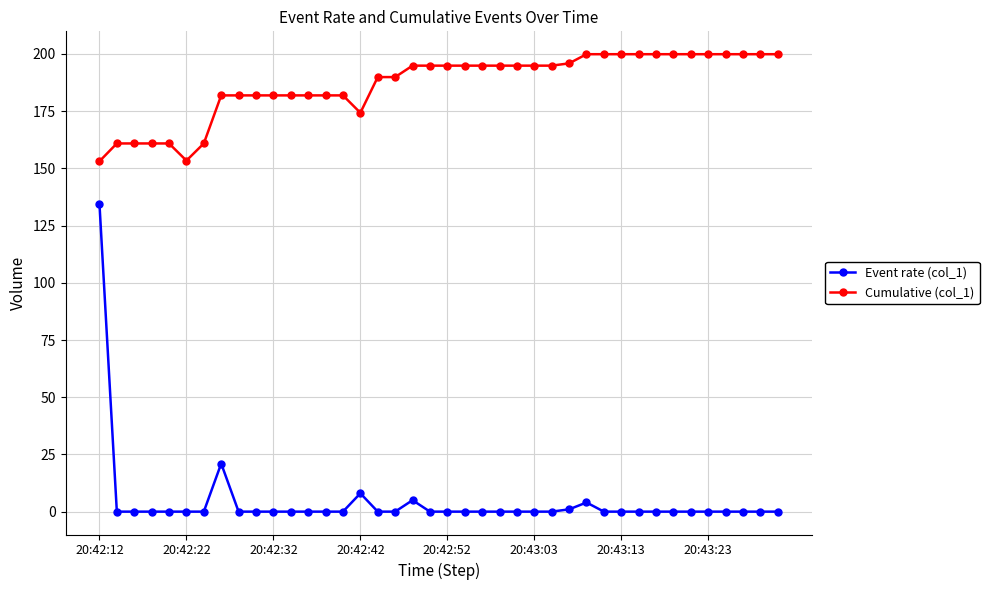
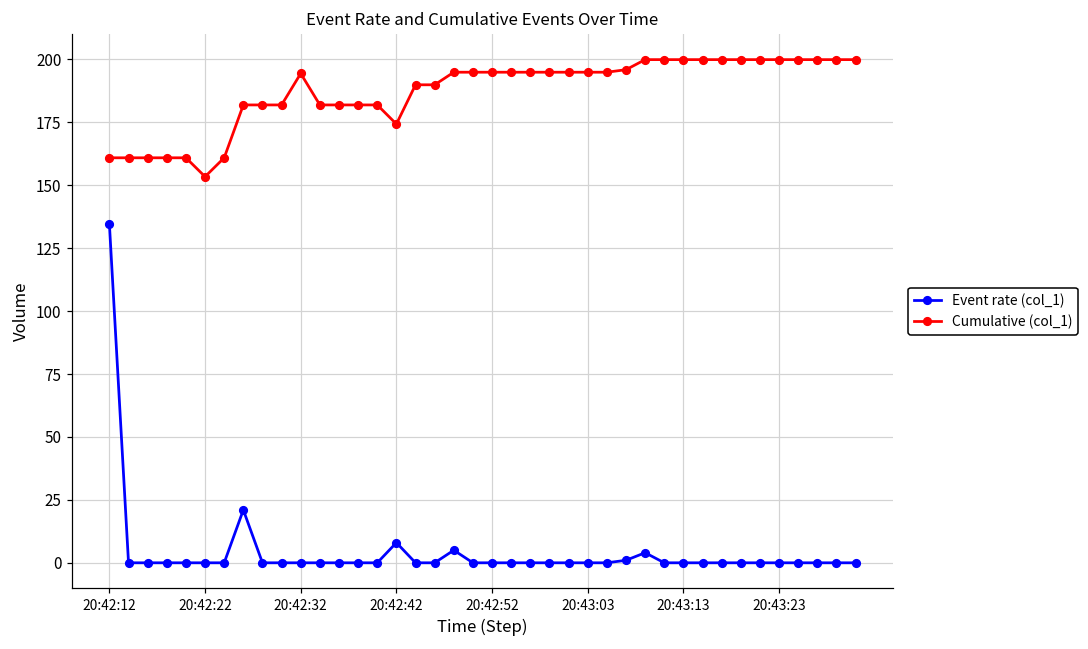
Cumulative (col_1), 20:42:12: 153 -> 161
Cumulative (col_1), 20:42:32: 182 -> 194
